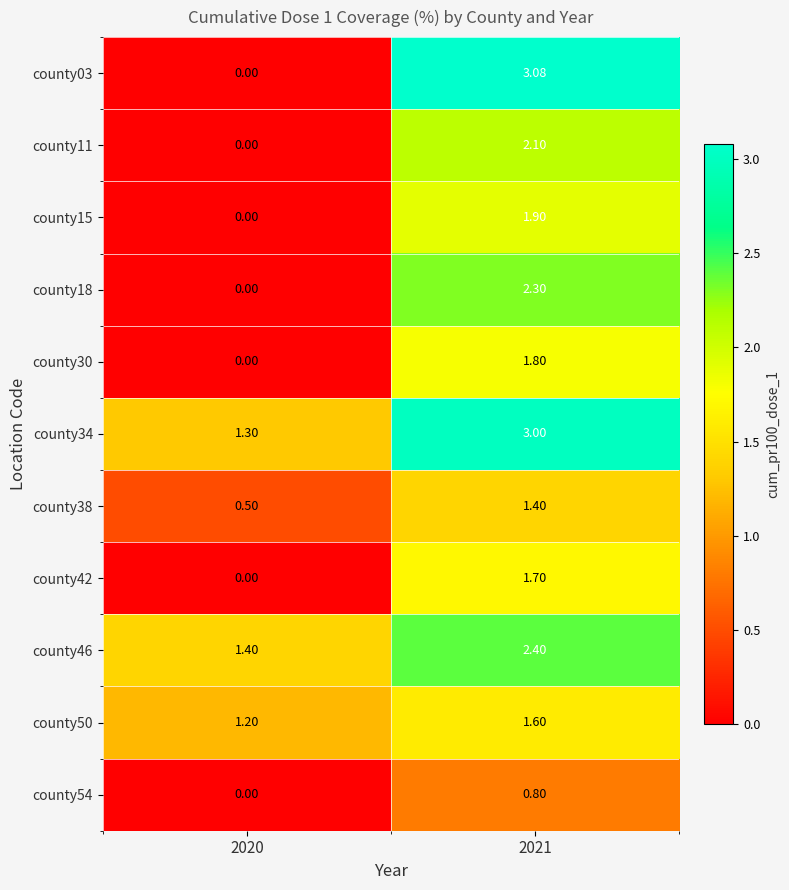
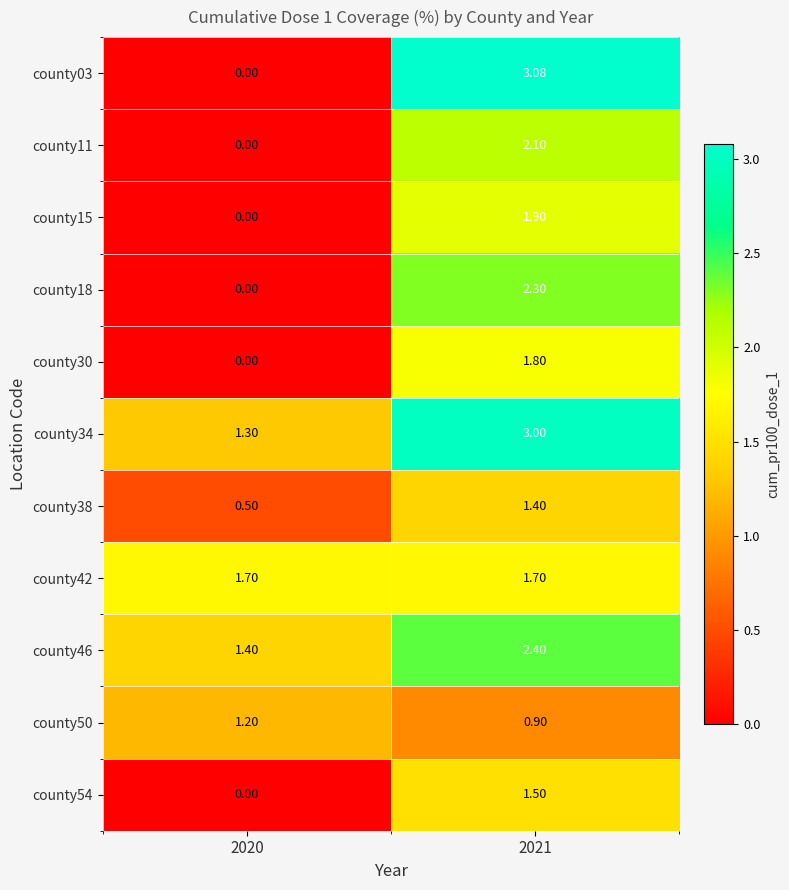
county42, 2020: 0.00 -> 1.70
county50, 2021: 1.60 -> 0.90
county54, 2021: 0.80 -> 1.50
